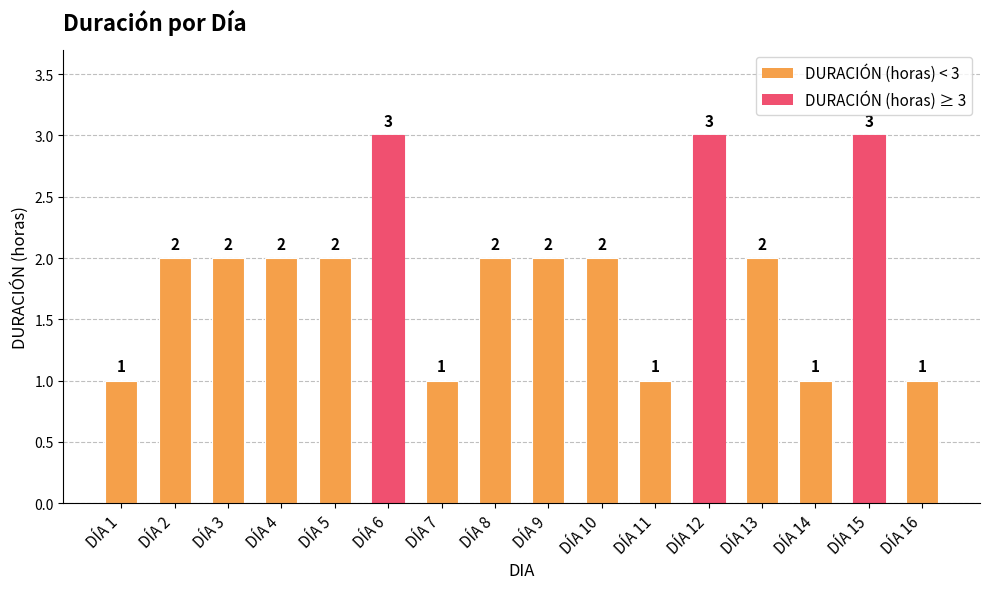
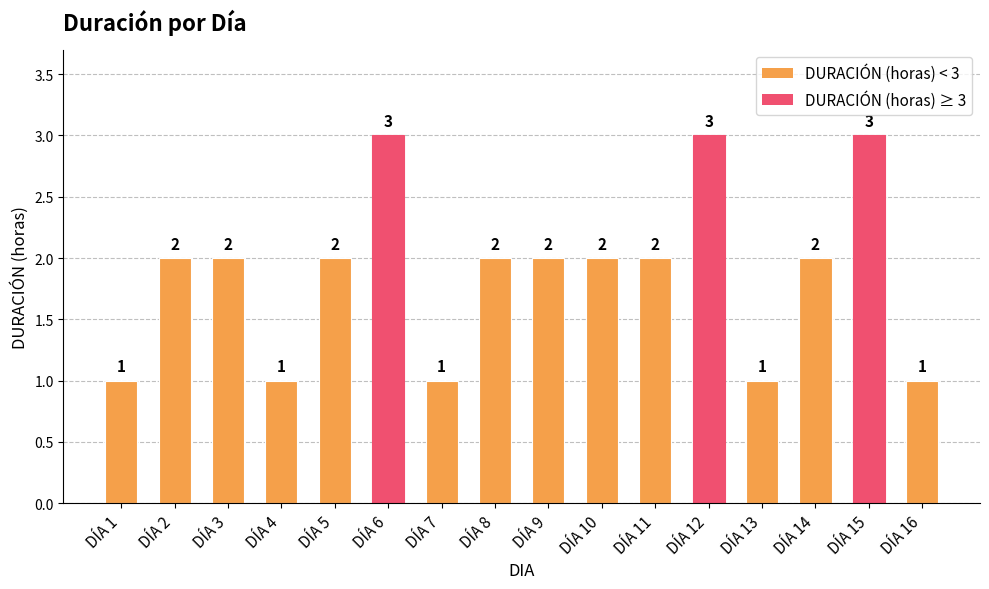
DÍA 4: 2 -> 1
DÍA 11: 1 -> 2
DÍA 13: 2 -> 1
DÍA 14: 1 -> 2
